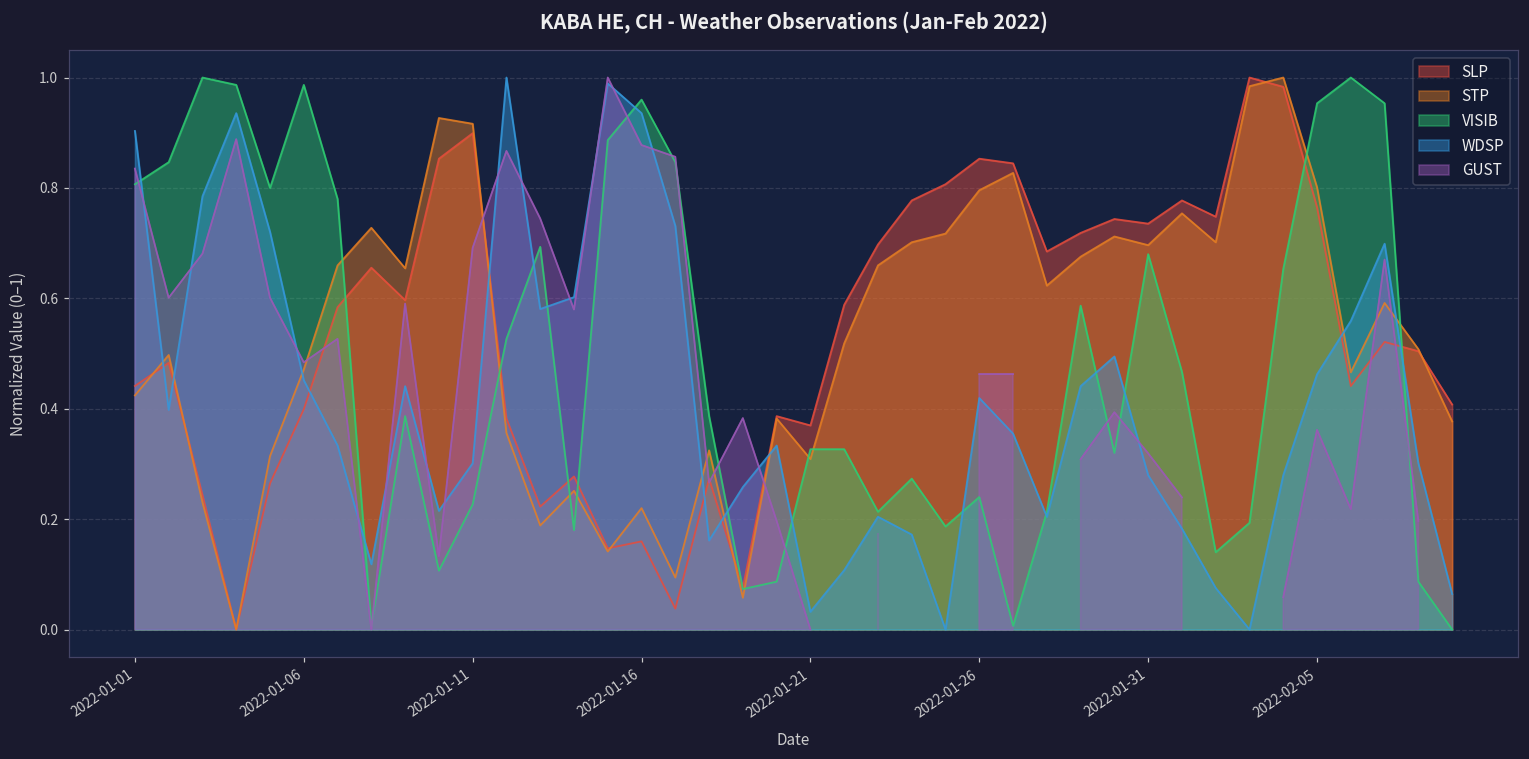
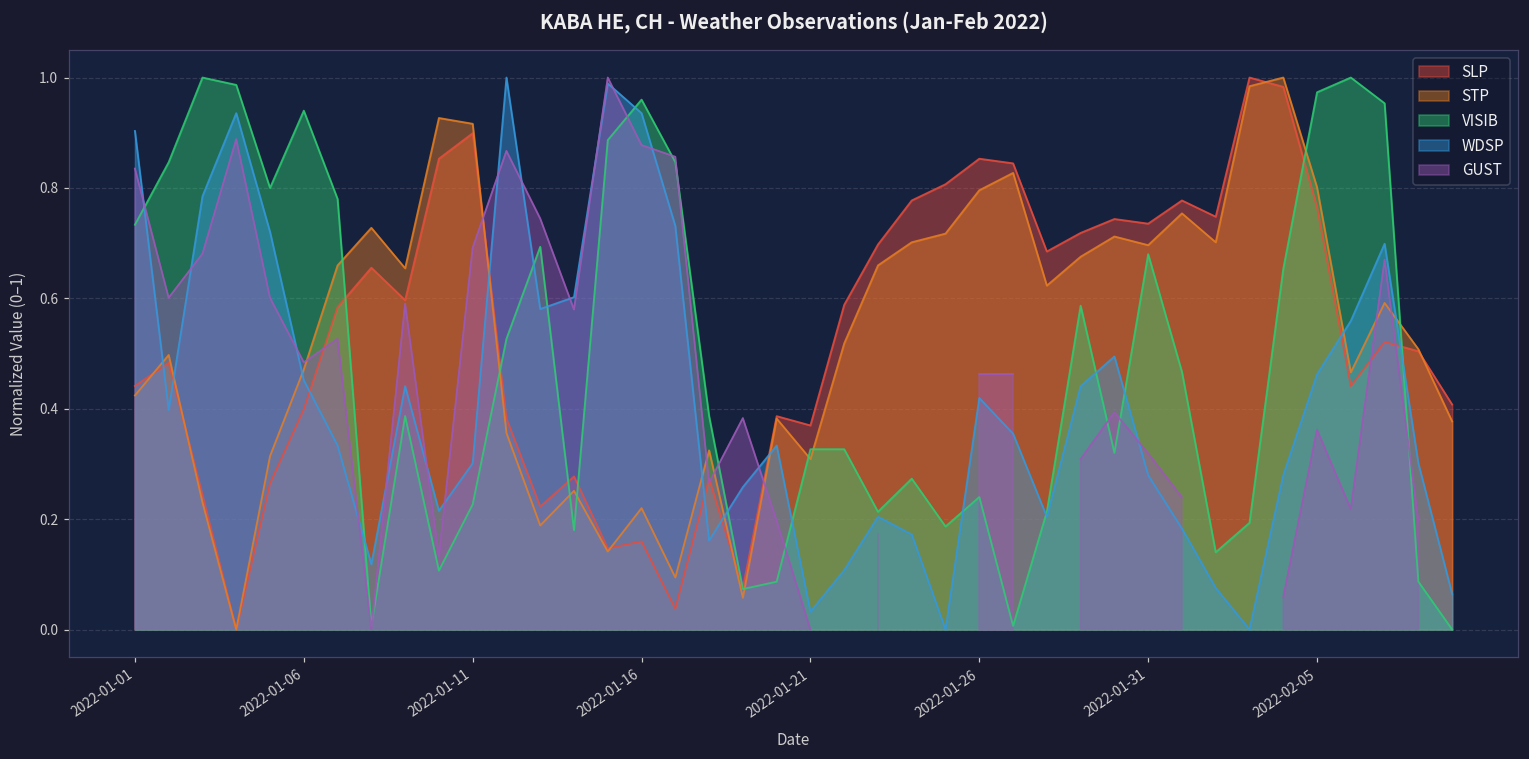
VISIB, 2022-01-01: 0.81 -> 0.73
VISIB, 2022-01-06: 0.99 -> 0.94
VISIB, 2022-02-05: 0.95 -> 0.97
